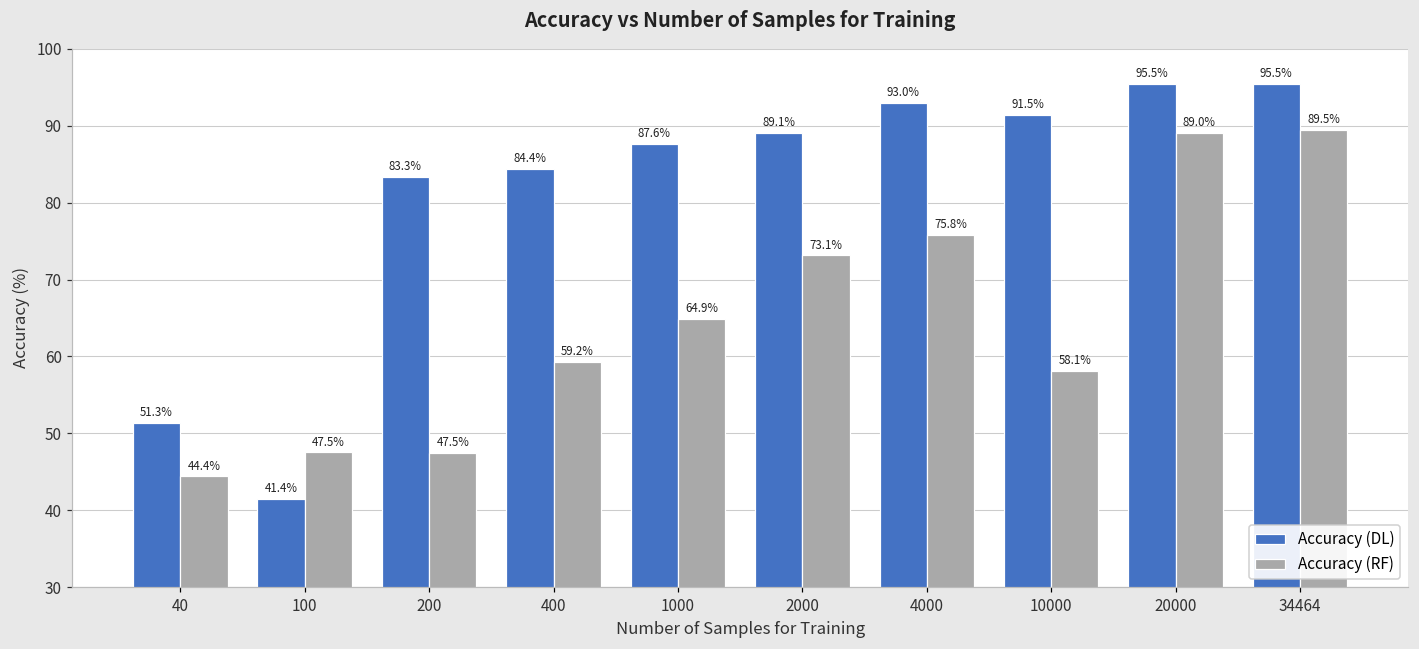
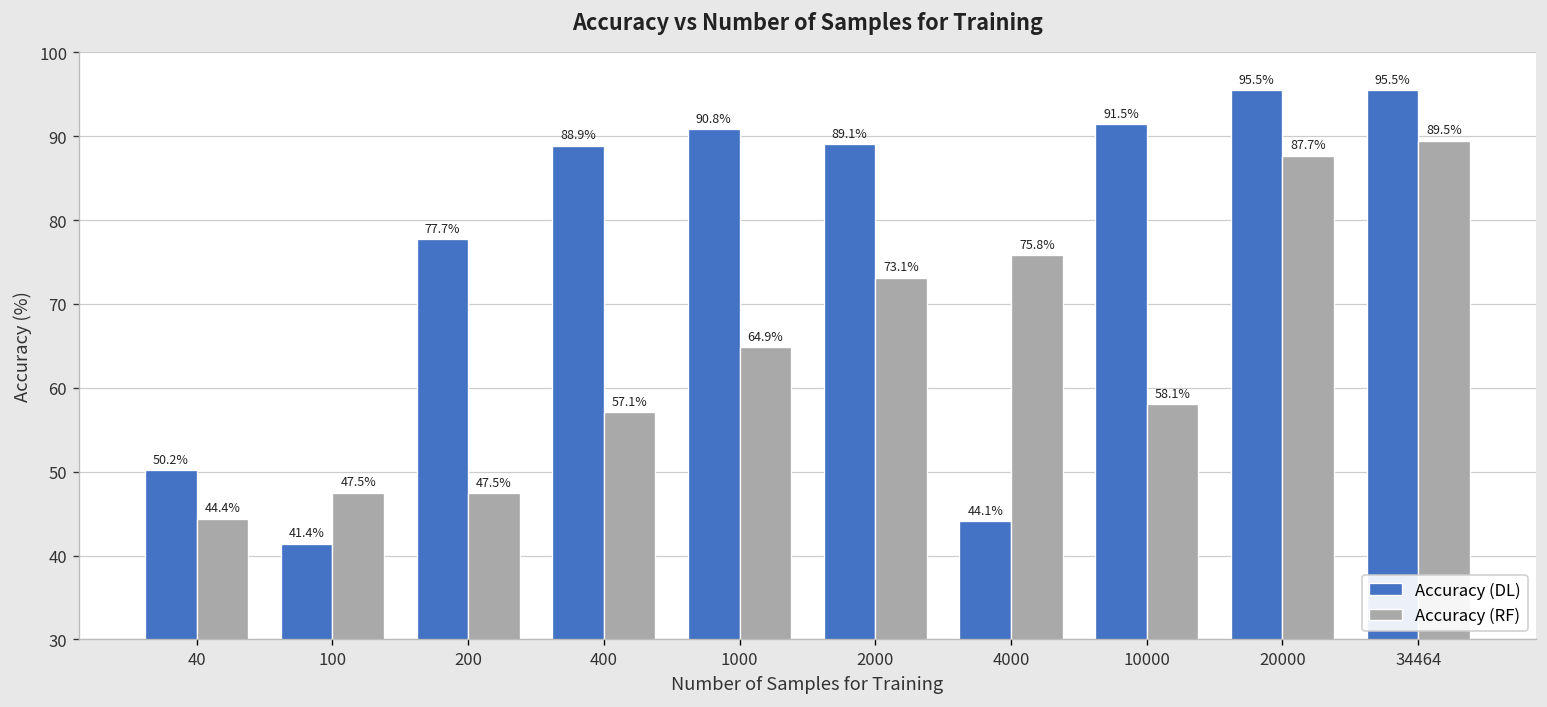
Accuracy (DL), 40: 51.3% -> 50.2%
Accuracy (DL), 200: 83.3% -> 77.7%
Accuracy (DL), 400: 84.4% -> 88.9%
Accuracy (RF), 400: 59.2% -> 57.1%
Accuracy (DL), 1000: 87.6% -> 90.8%
Accuracy (DL), 4000: 93.0% -> 44.1%
Accuracy (RF), 20000: 89.0% -> 87.7%
